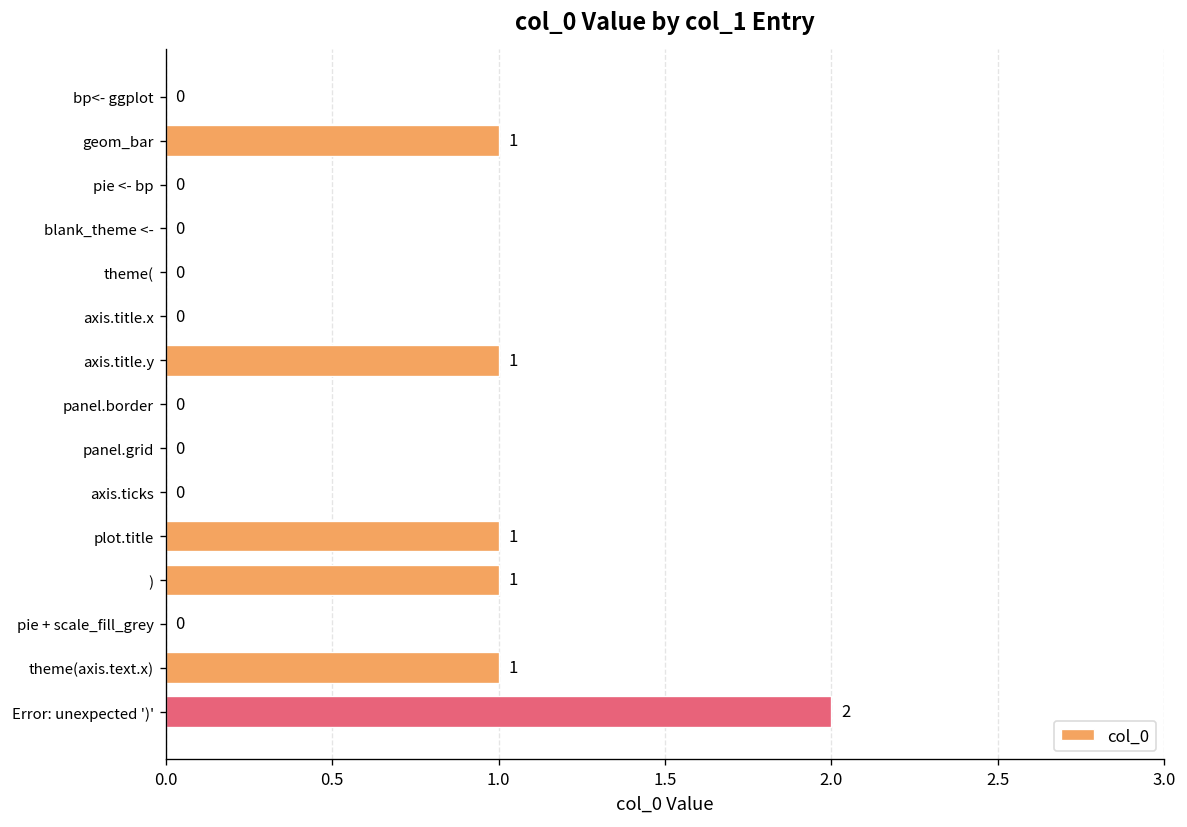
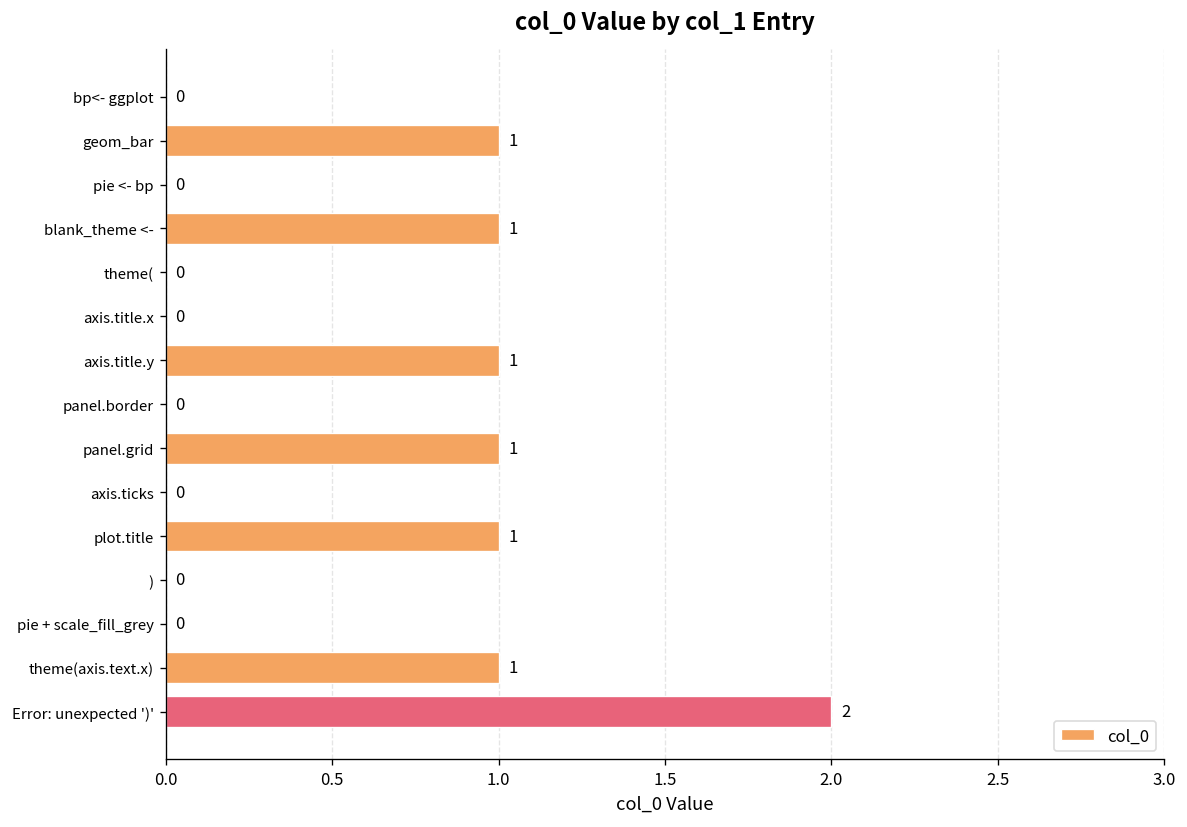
blank_theme <-: 0 -> 1
panel.grid: 0 -> 1
): 1 -> 0
